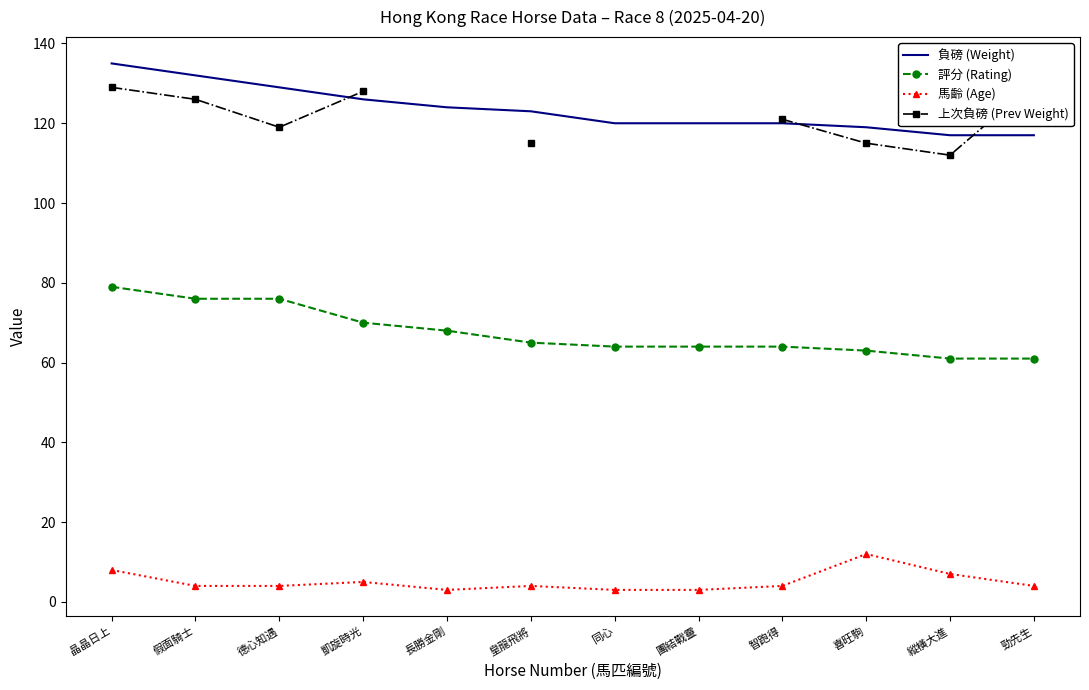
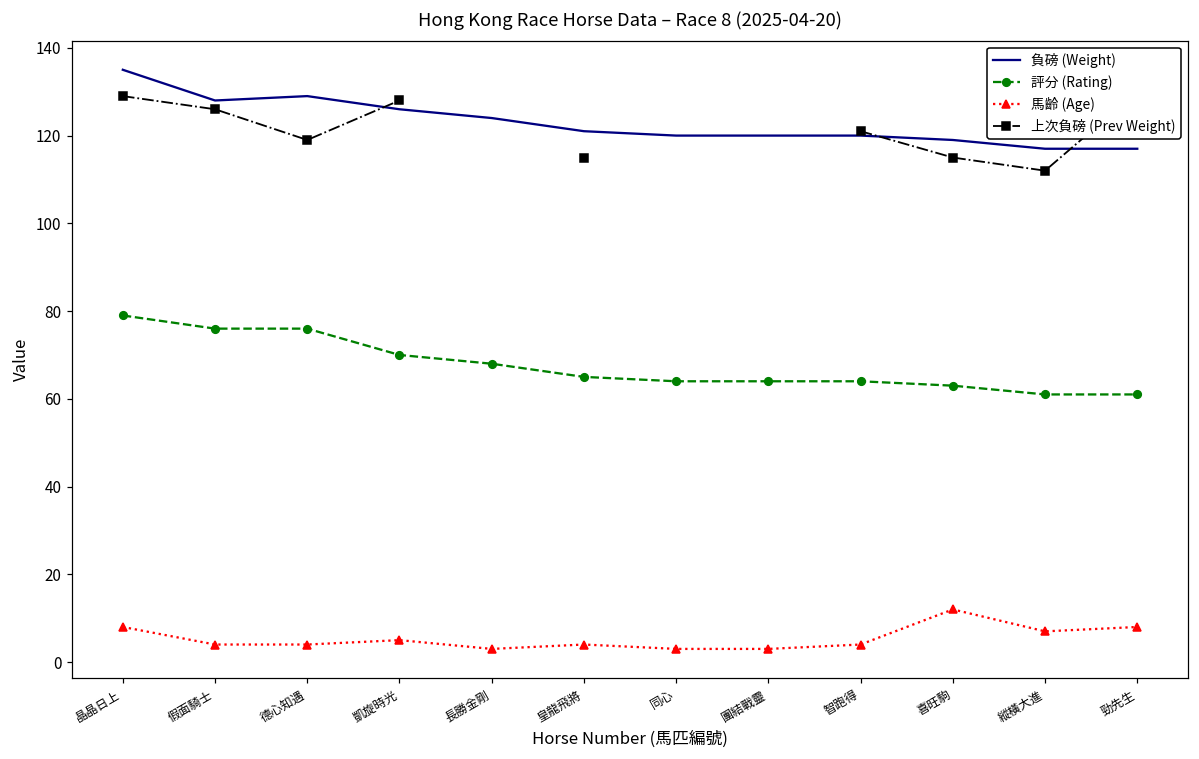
負磅 (Weight), 假面騎士: 132 -> 128
負磅 (Weight), 皇龍飛將: 123 -> 121
馬齡 (Age), 勁先生: 4 -> 8
